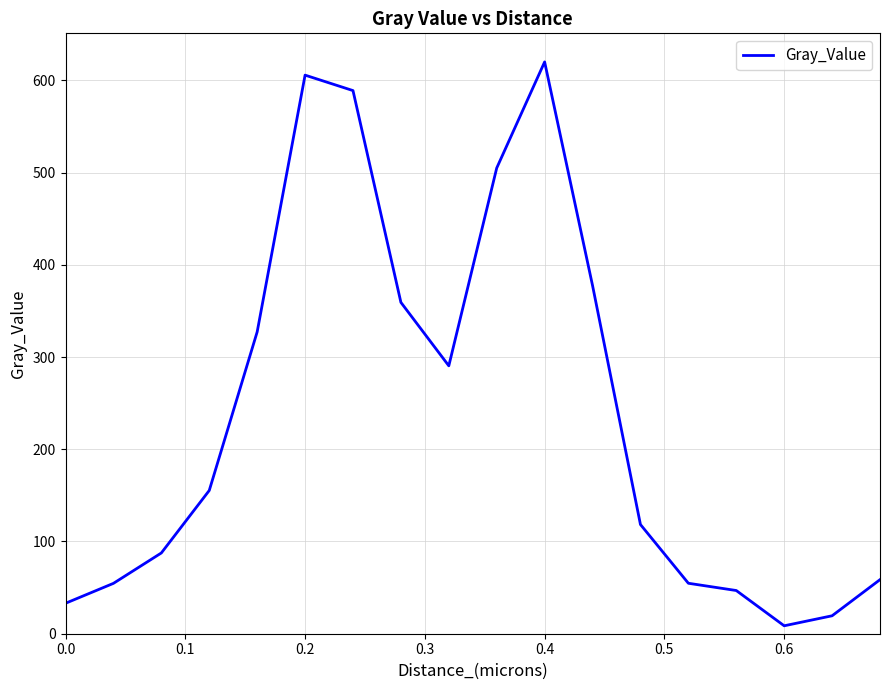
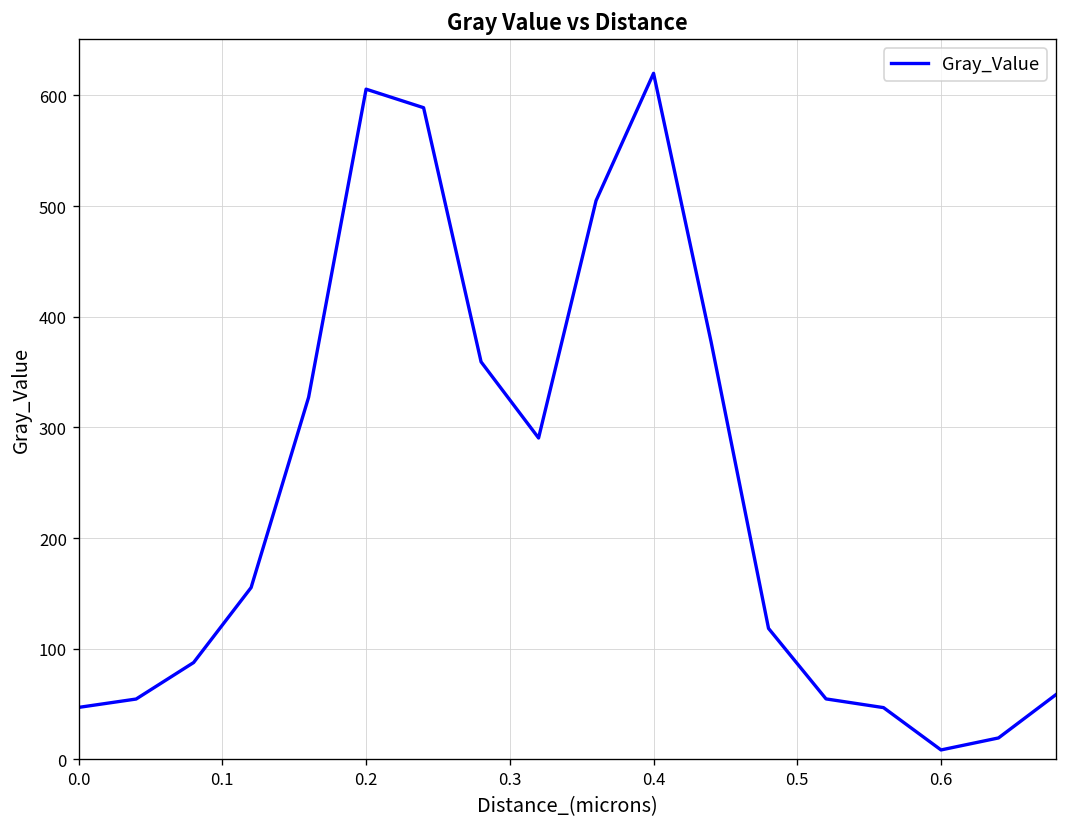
0.0: 30 -> 50
